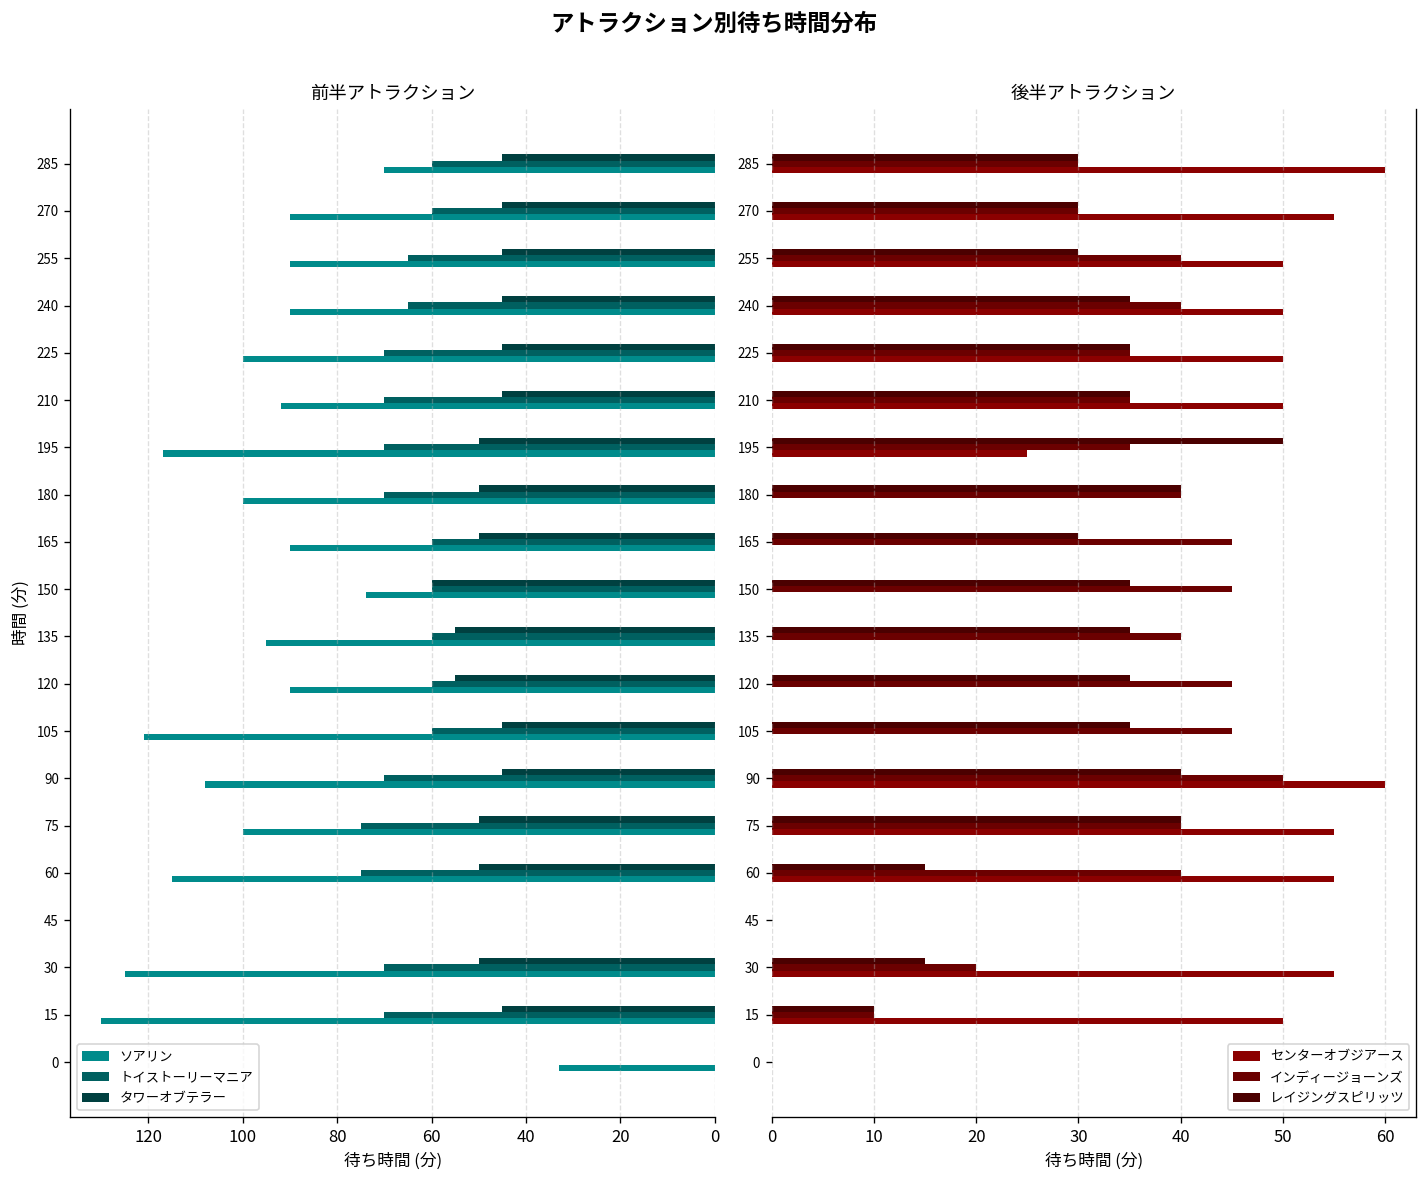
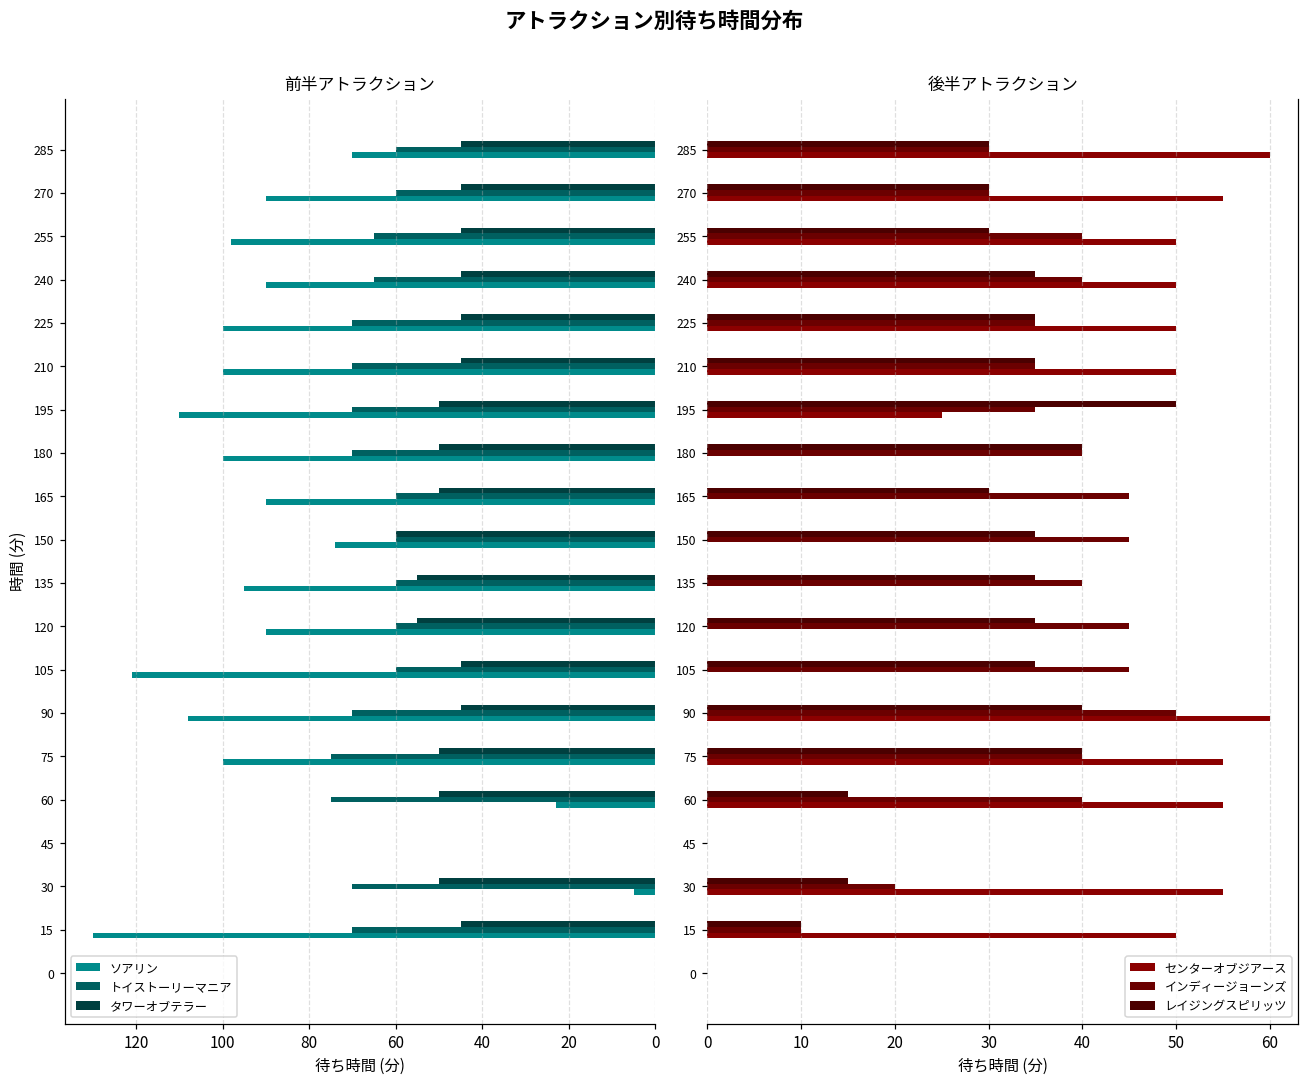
前半アトラクション, ソアリン, 255: 90 -> 98
前半アトラクション, ソアリン, 210: 92 -> 100
前半アトラクション, ソアリン, 195: 117 -> 110
前半アトラクション, ソアリン, 60: 115 -> 23
前半アトラクション, ソアリン, 30: 125 -> 5
前半アトラクション, ソアリン, 0: 33 -> 0
